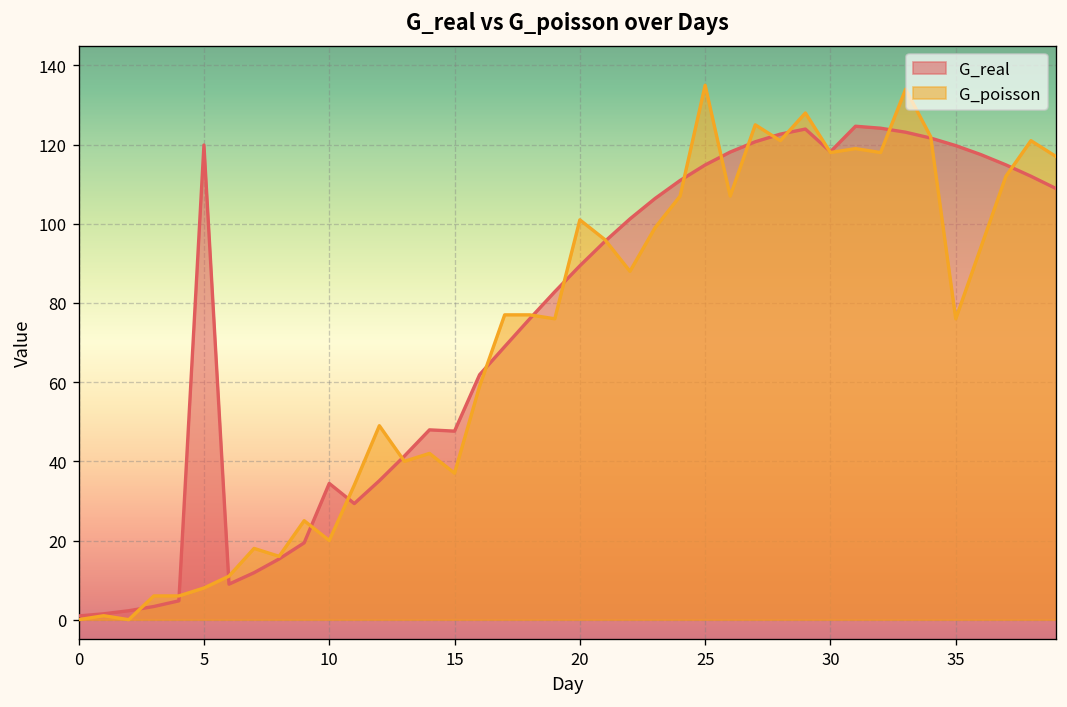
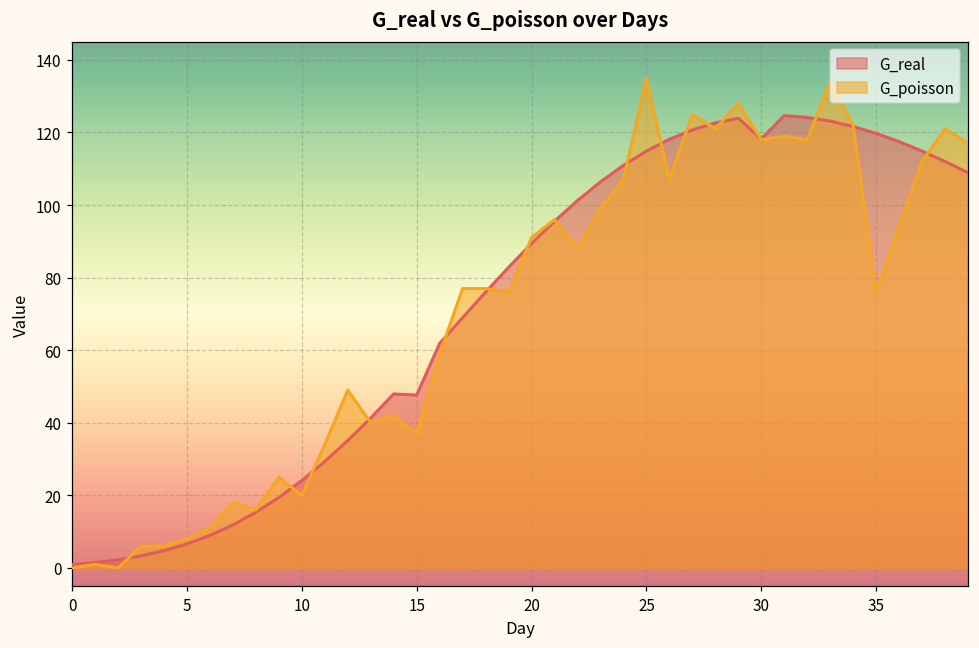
G_real, 5: 120 -> 7
G_real, 10: 34 -> 24
G_poisson, 20: 101 -> 91
